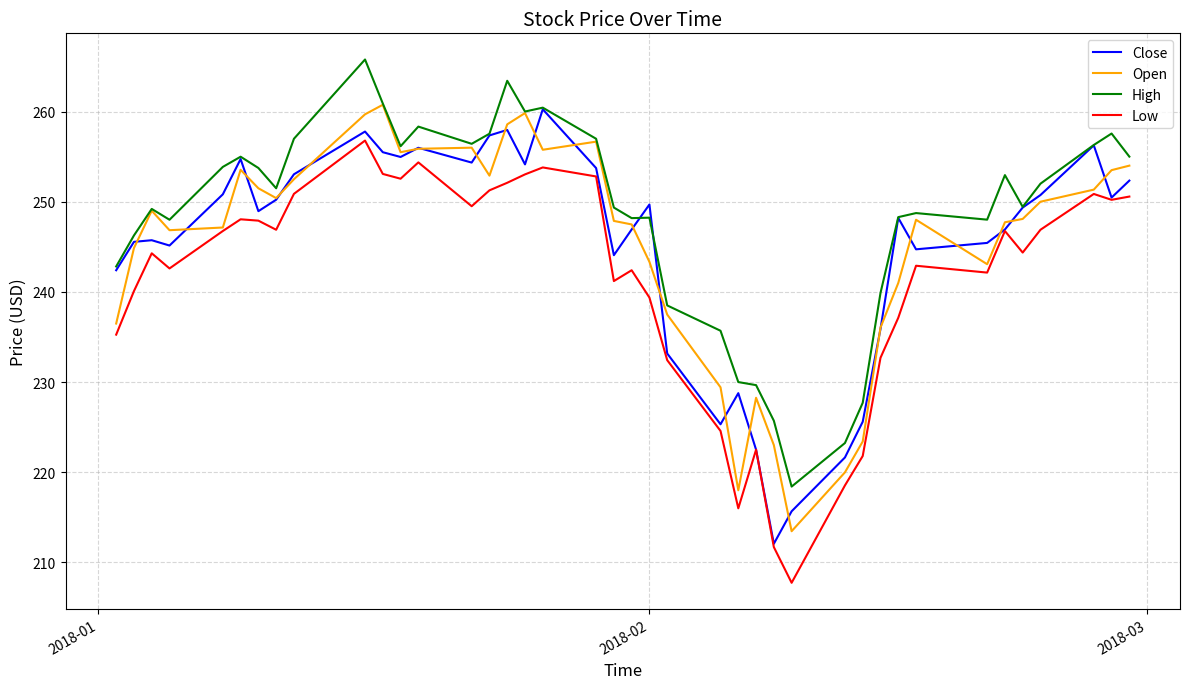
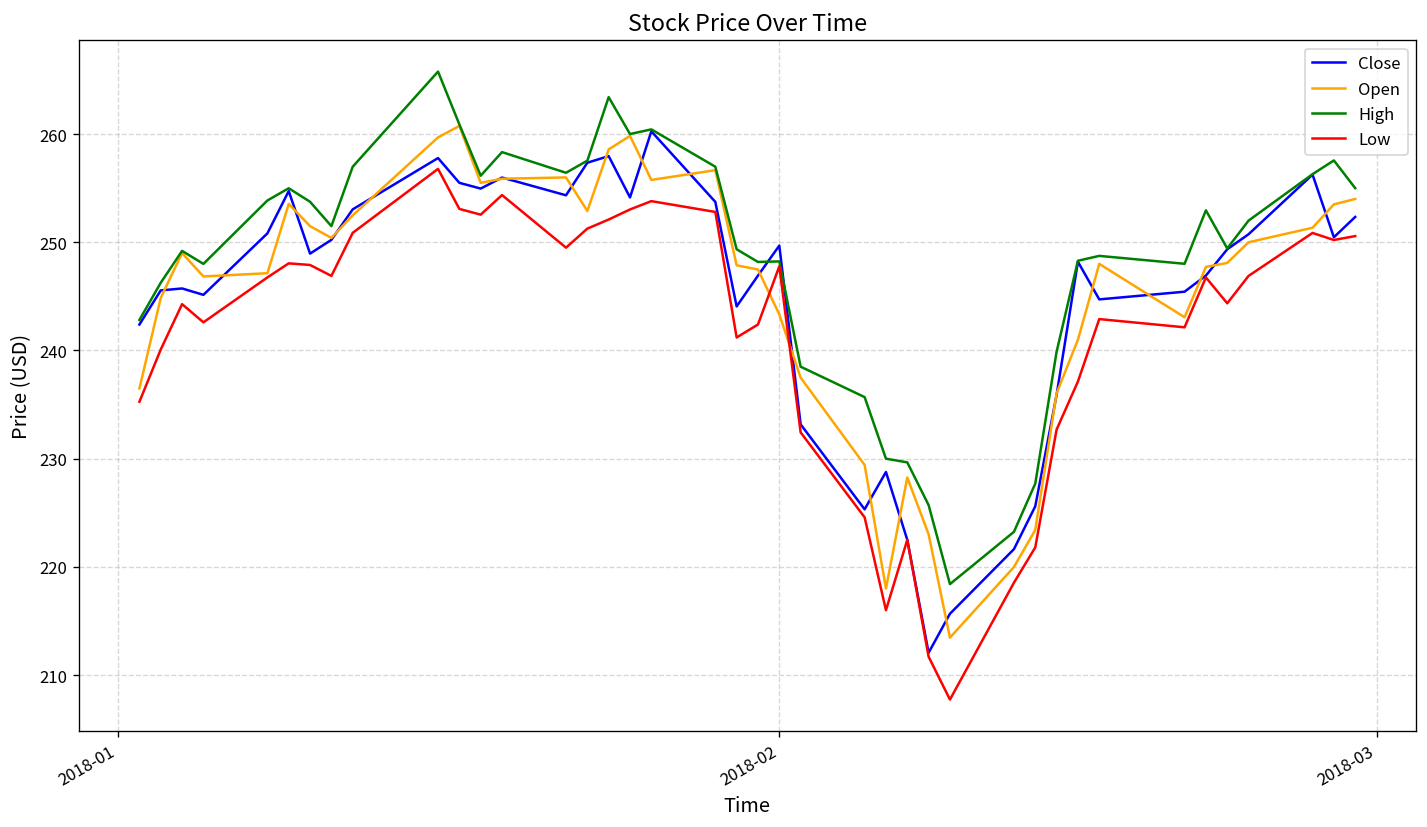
Low, 2018-02: 239 -> 248
